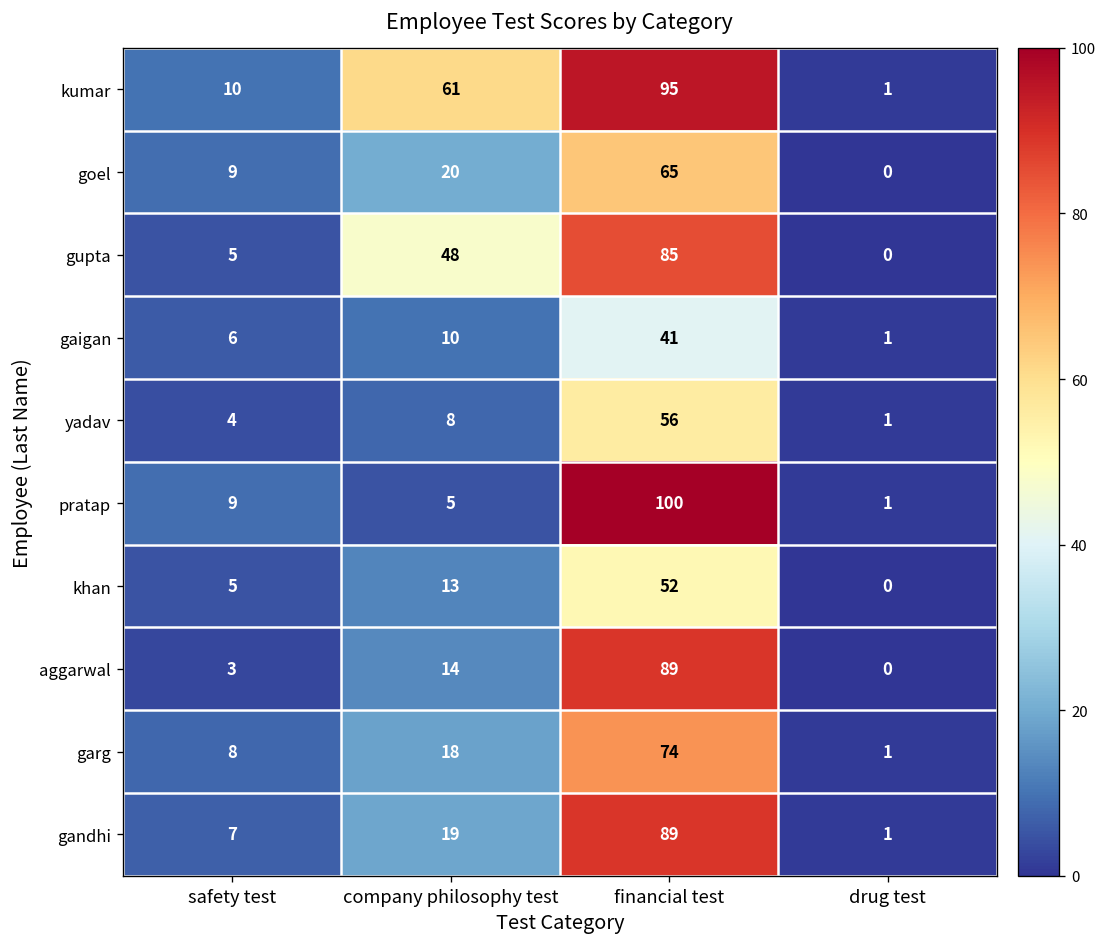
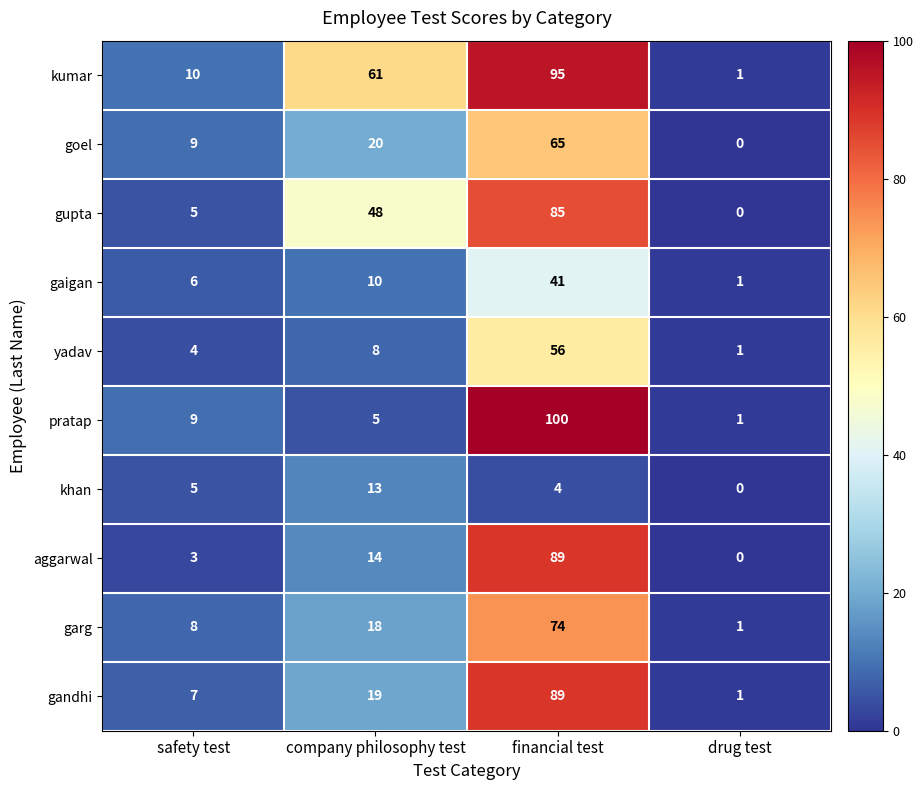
khan, financial test: 52 -> 4
